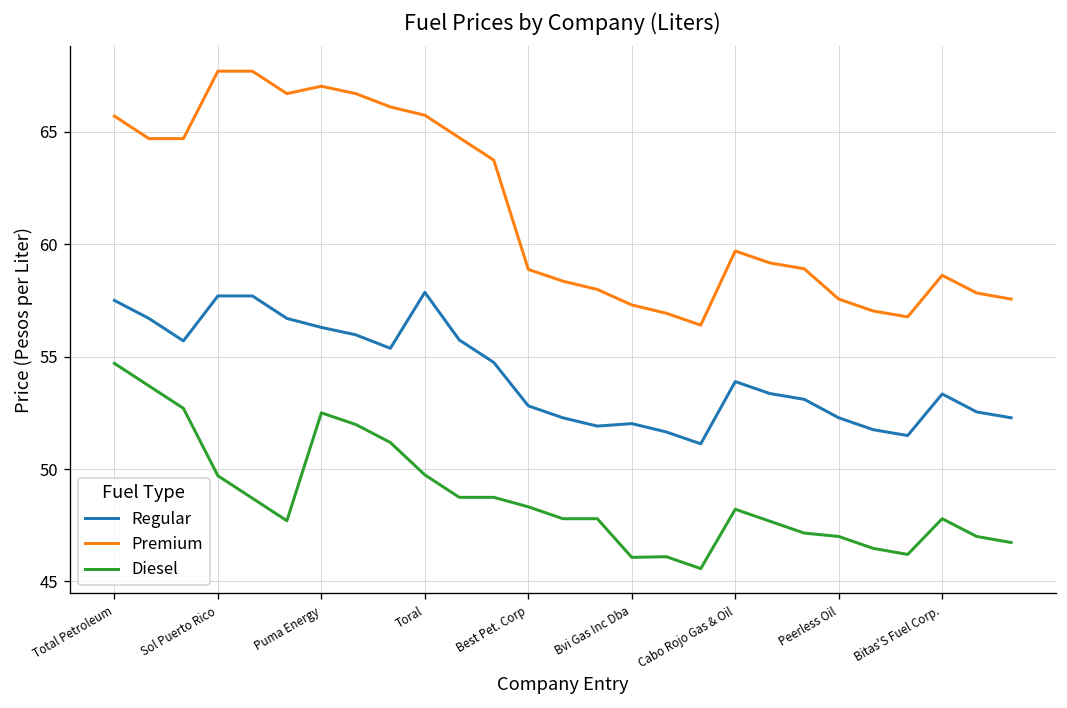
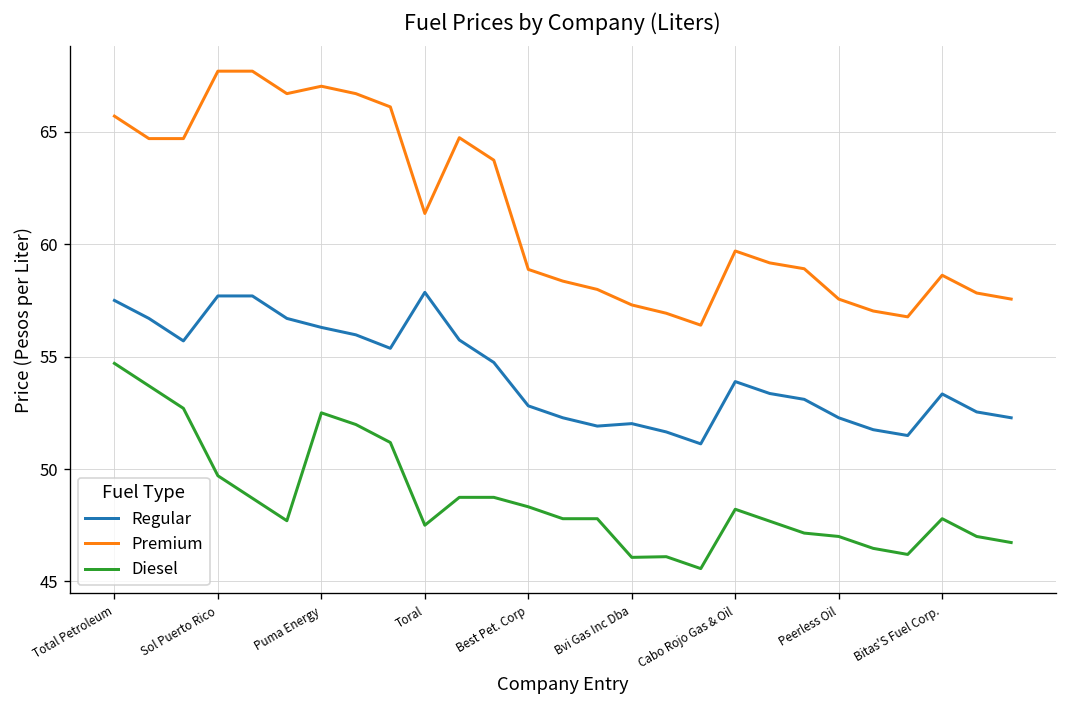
Premium, Toral: 65.7 -> 61.4
Diesel, Toral: 49.7 -> 47.5
